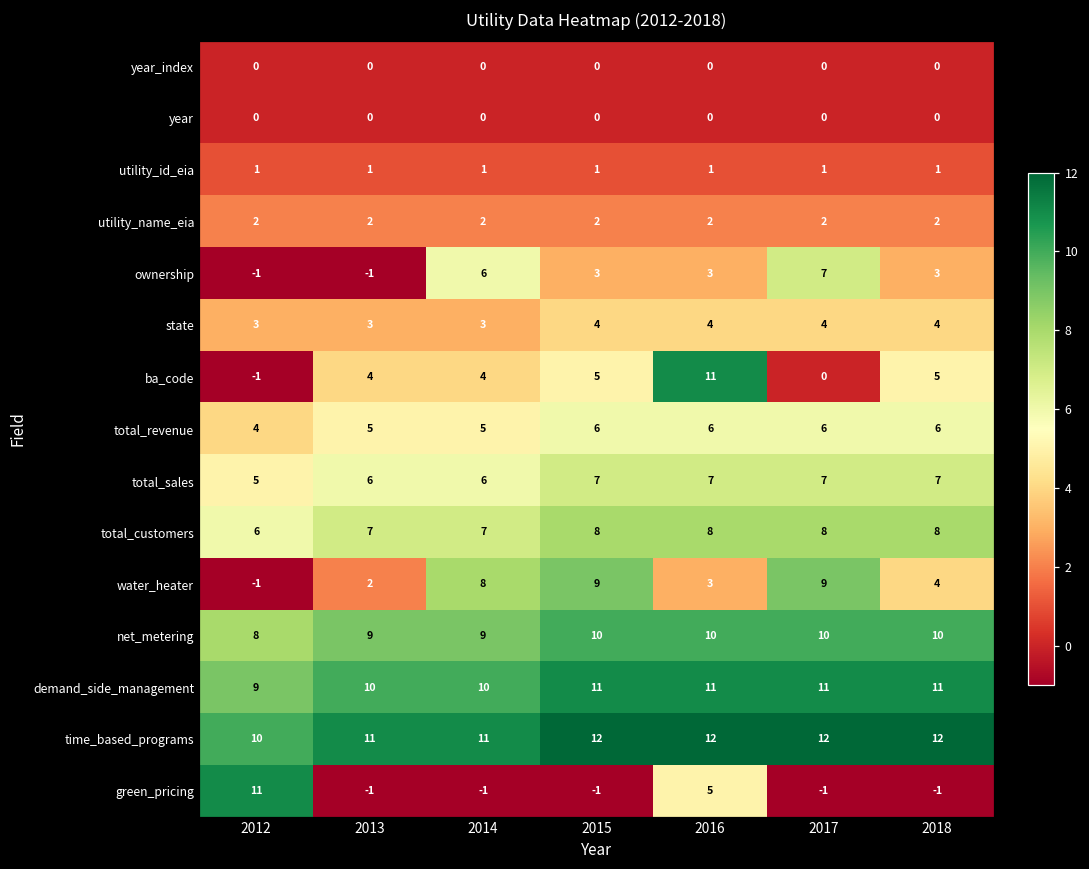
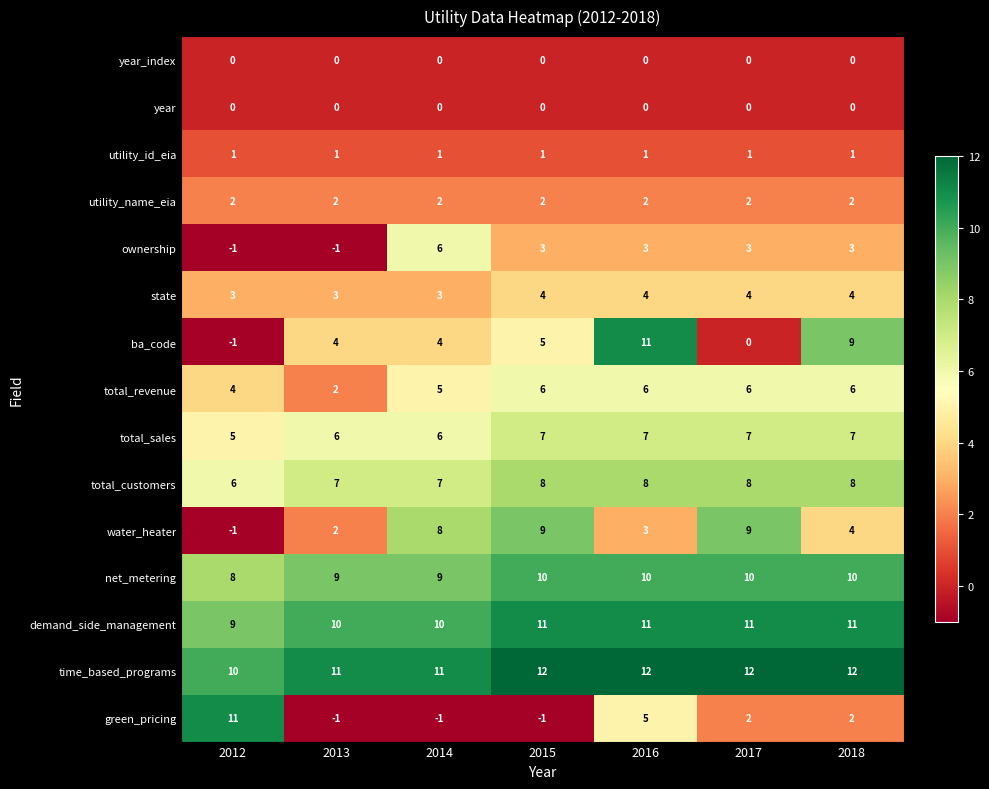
ownership, 2017: 7 -> 3
ba_code, 2018: 5 -> 9
total_revenue, 2013: 5 -> 2
green_pricing, 2017: -1 -> 2
green_pricing, 2018: -1 -> 2
